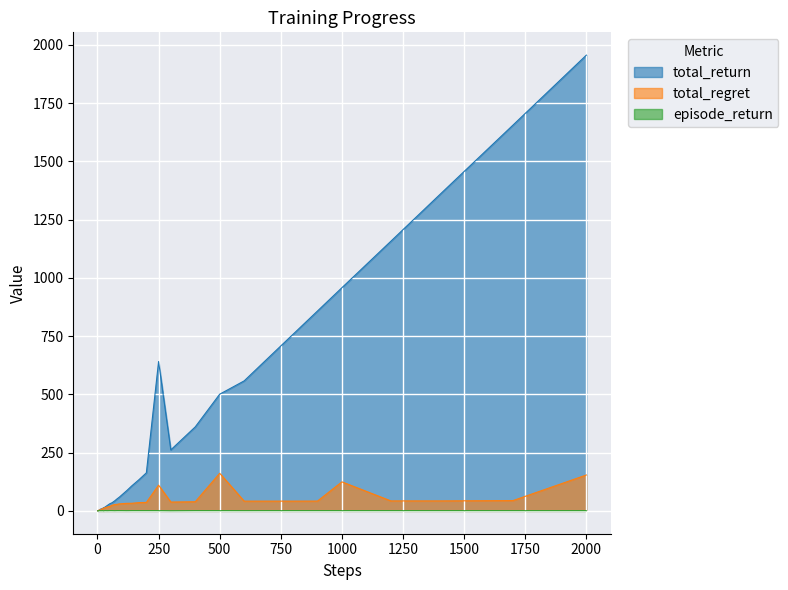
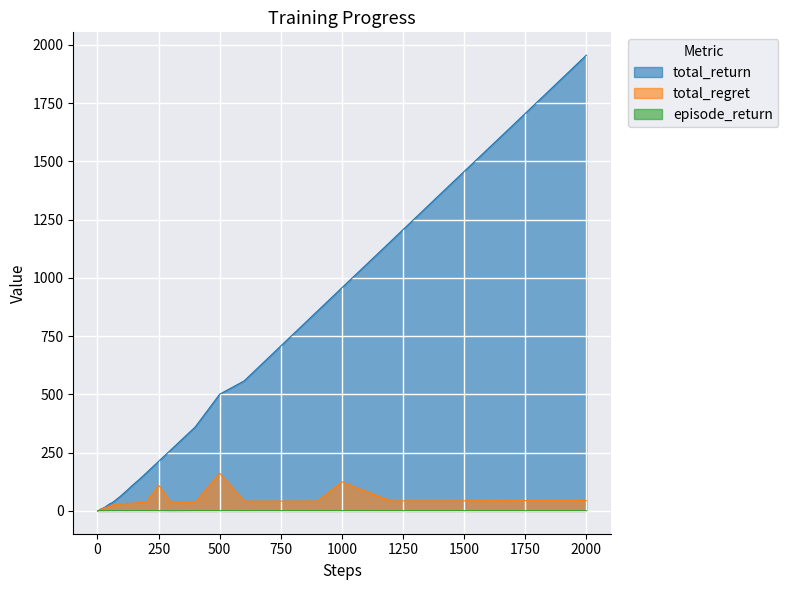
total_return, 250: 640 -> 210
total_regret, 2000: 150 -> 40
